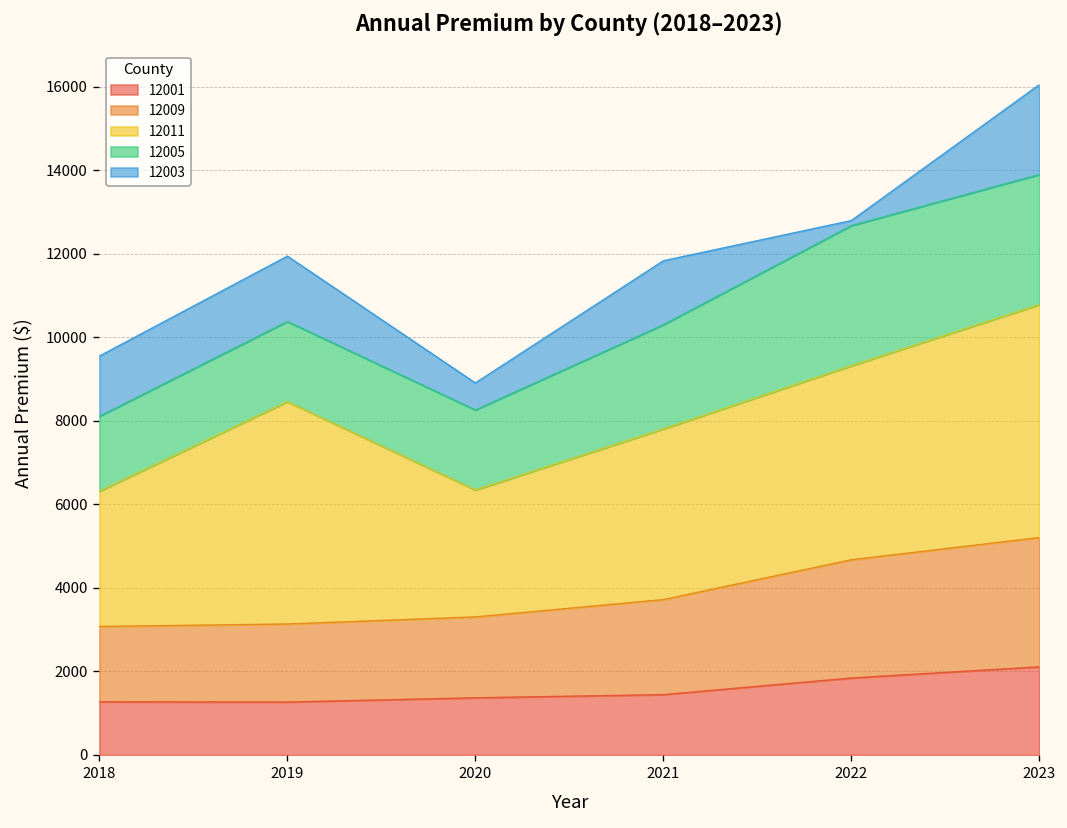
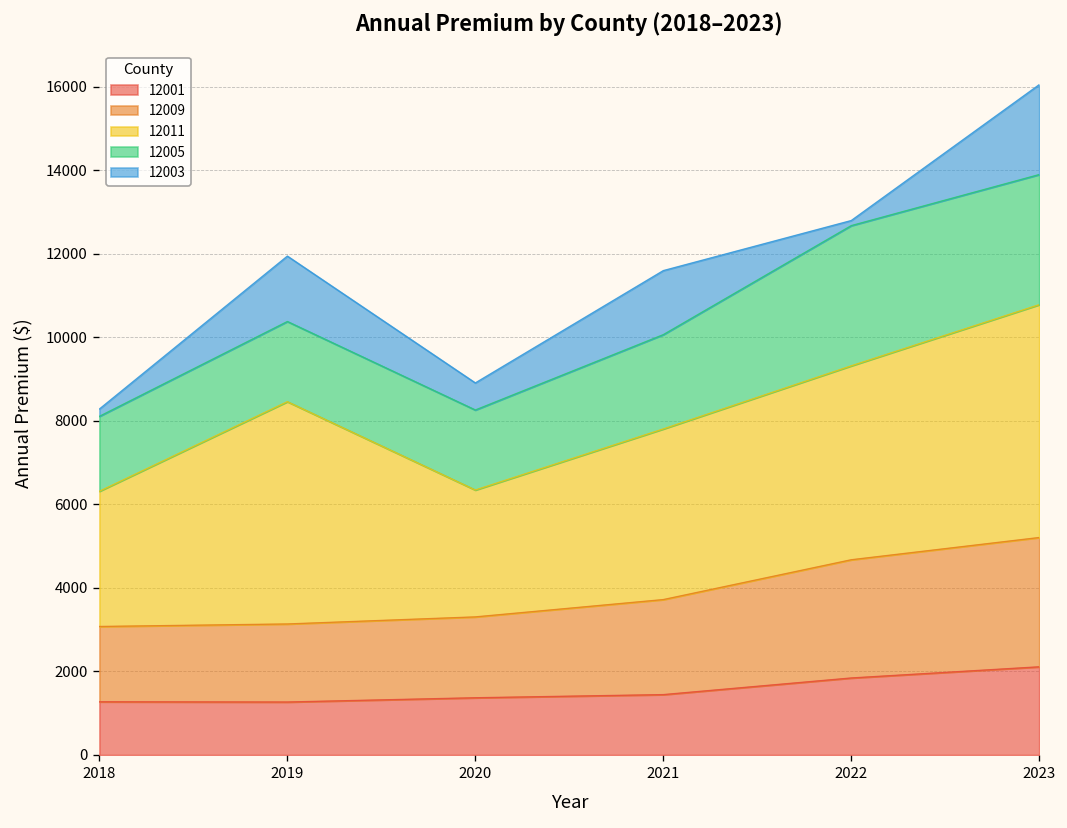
12003, 2018: 1400 -> 200
12005, 2021: 2500 -> 2300
